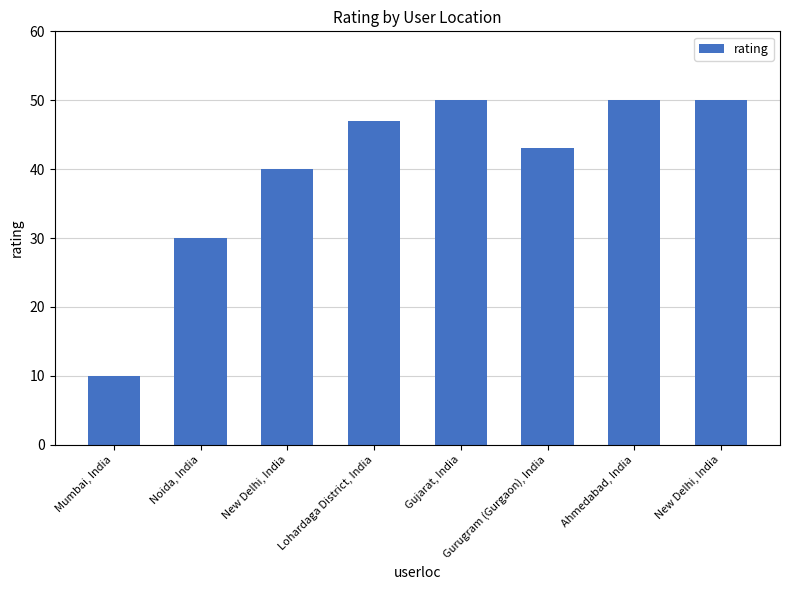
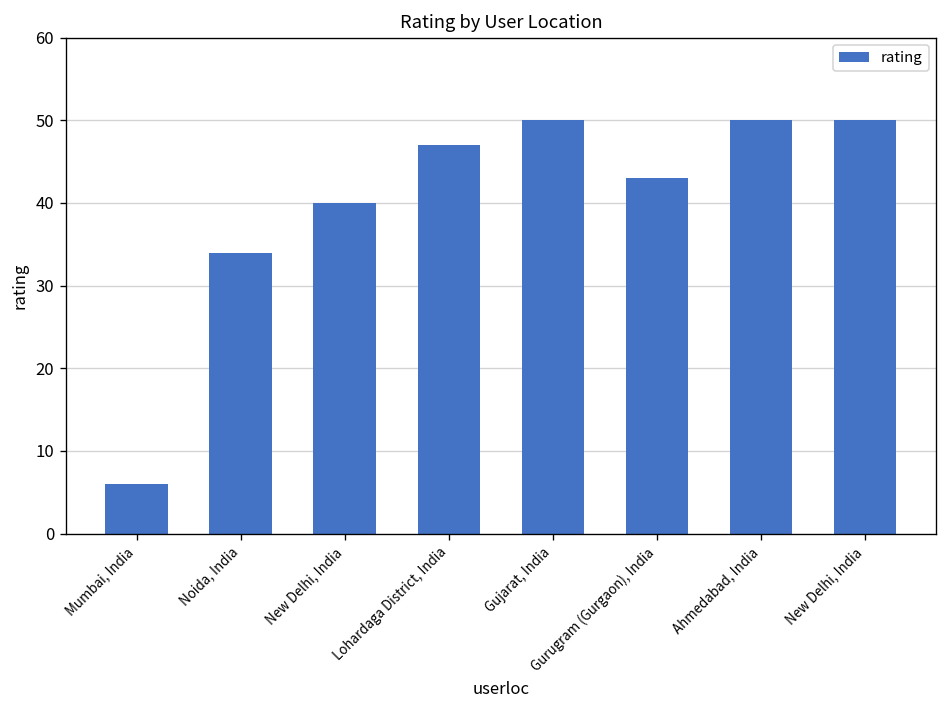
Mumbai, India: 10 -> 6
Noida, India: 30 -> 34
